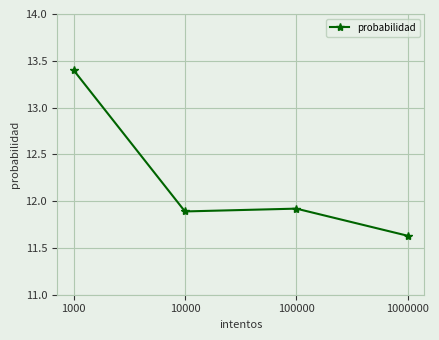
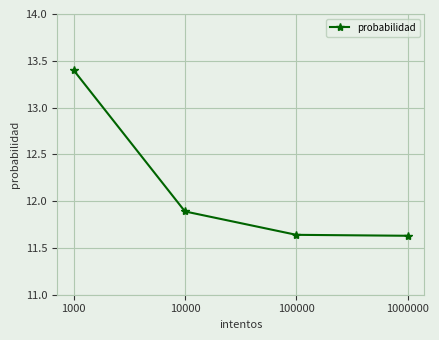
100000: 11.9 -> 11.6
